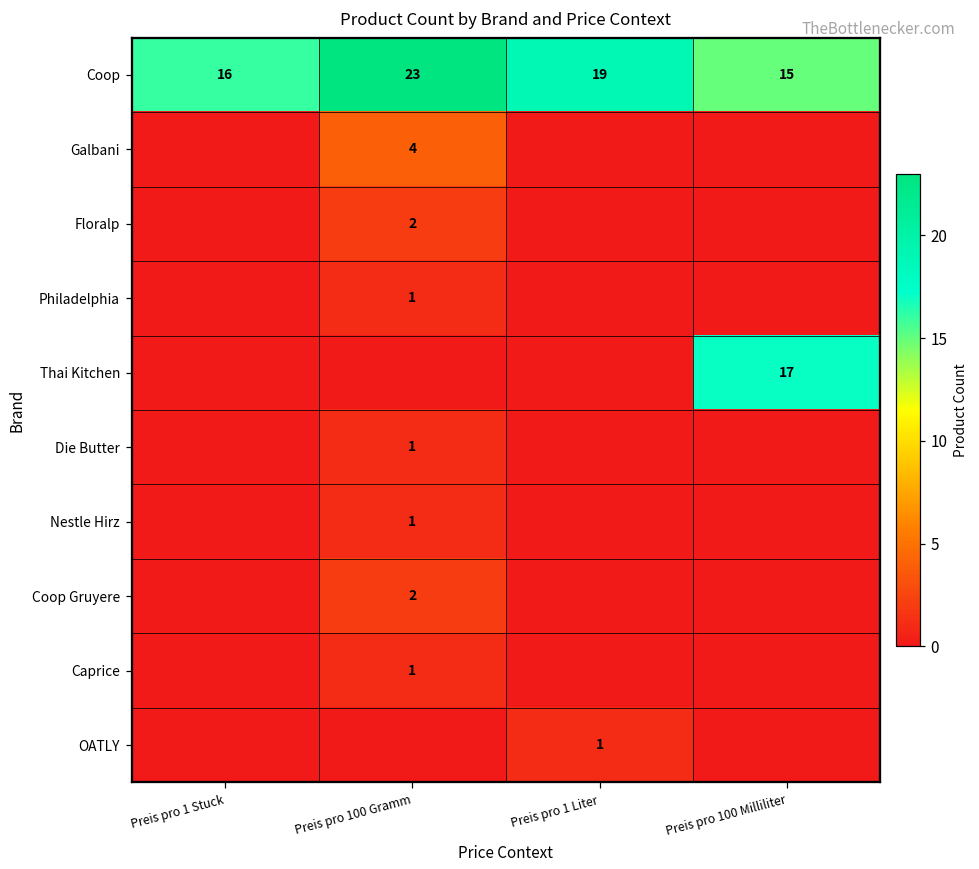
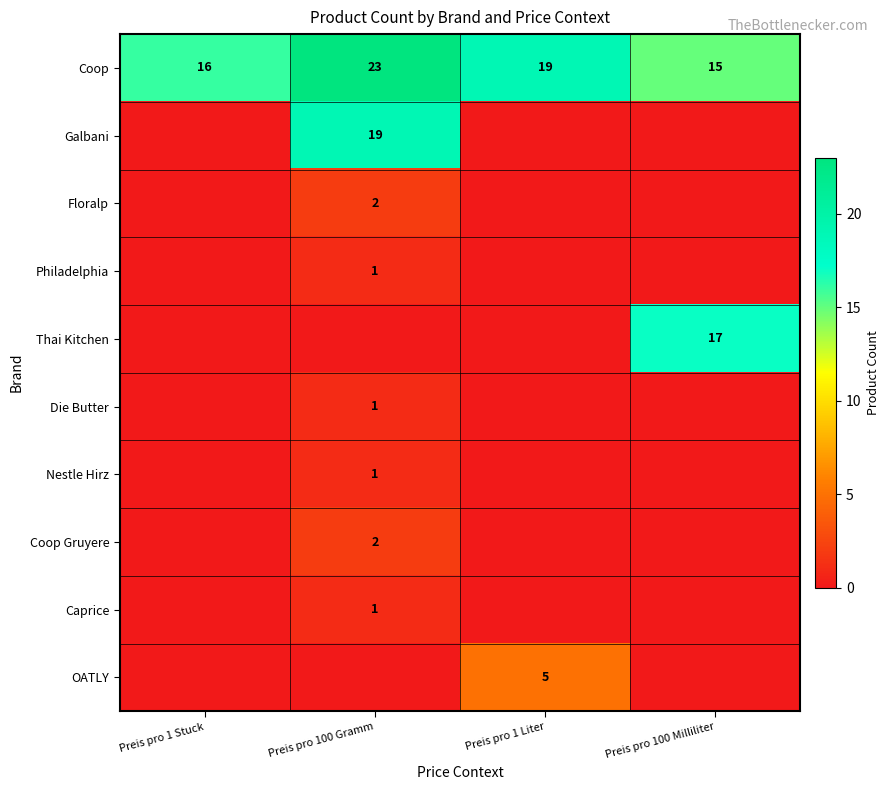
Galbani, Preis pro 100 Gramm: 4 -> 19
OATLY, Preis pro 1 Liter: 1 -> 5
